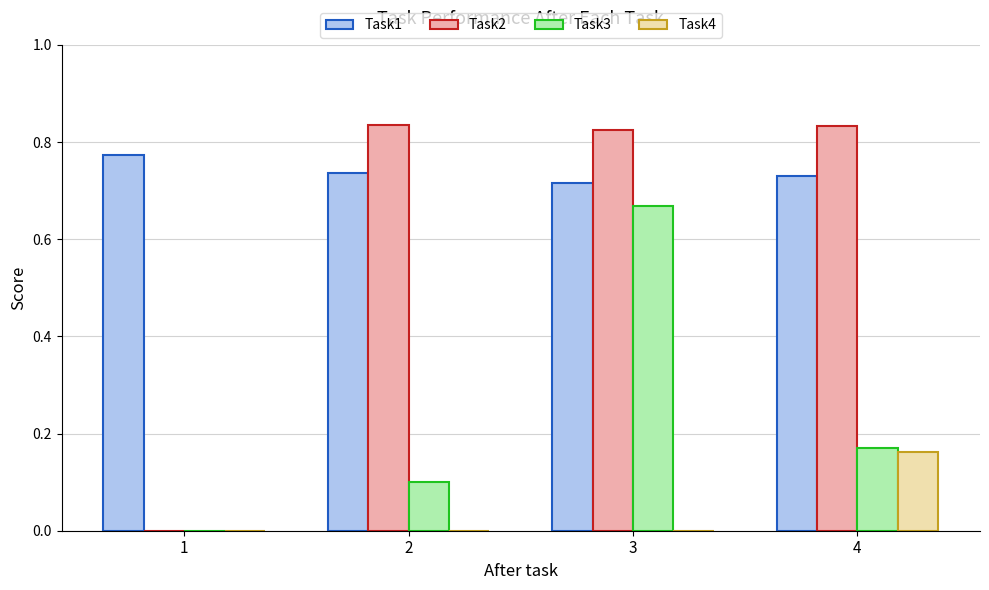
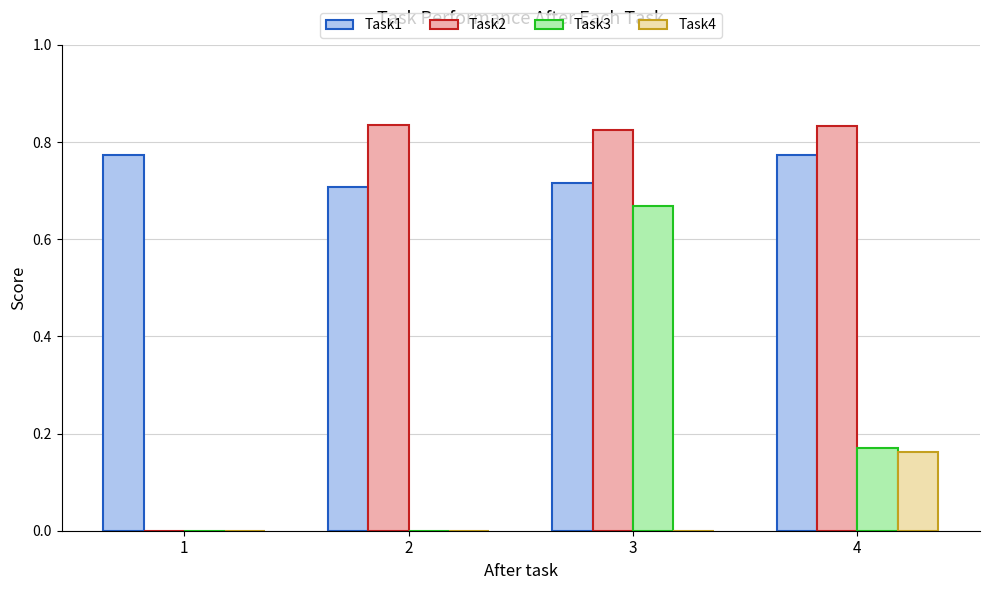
Task1, 2: 0.74 -> 0.71
Task3, 2: 0.1 -> 0.0
Task1, 4: 0.73 -> 0.77
